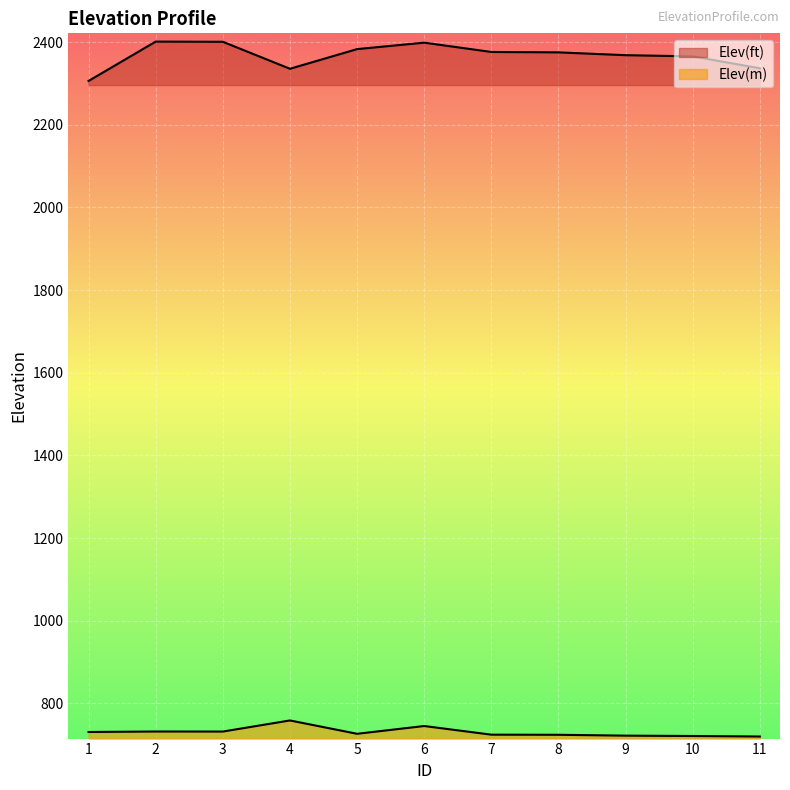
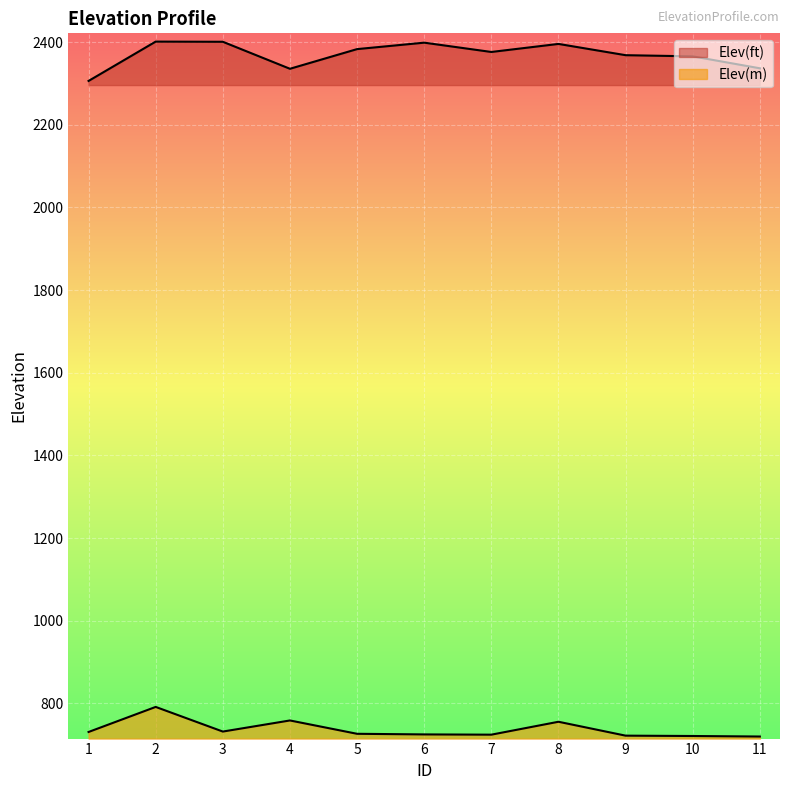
Elev(m), 2: 730 -> 790
Elev(m), 6: 750 -> 720
Elev(ft), 8: 2380 -> 2400
Elev(m), 8: 720 -> 760
